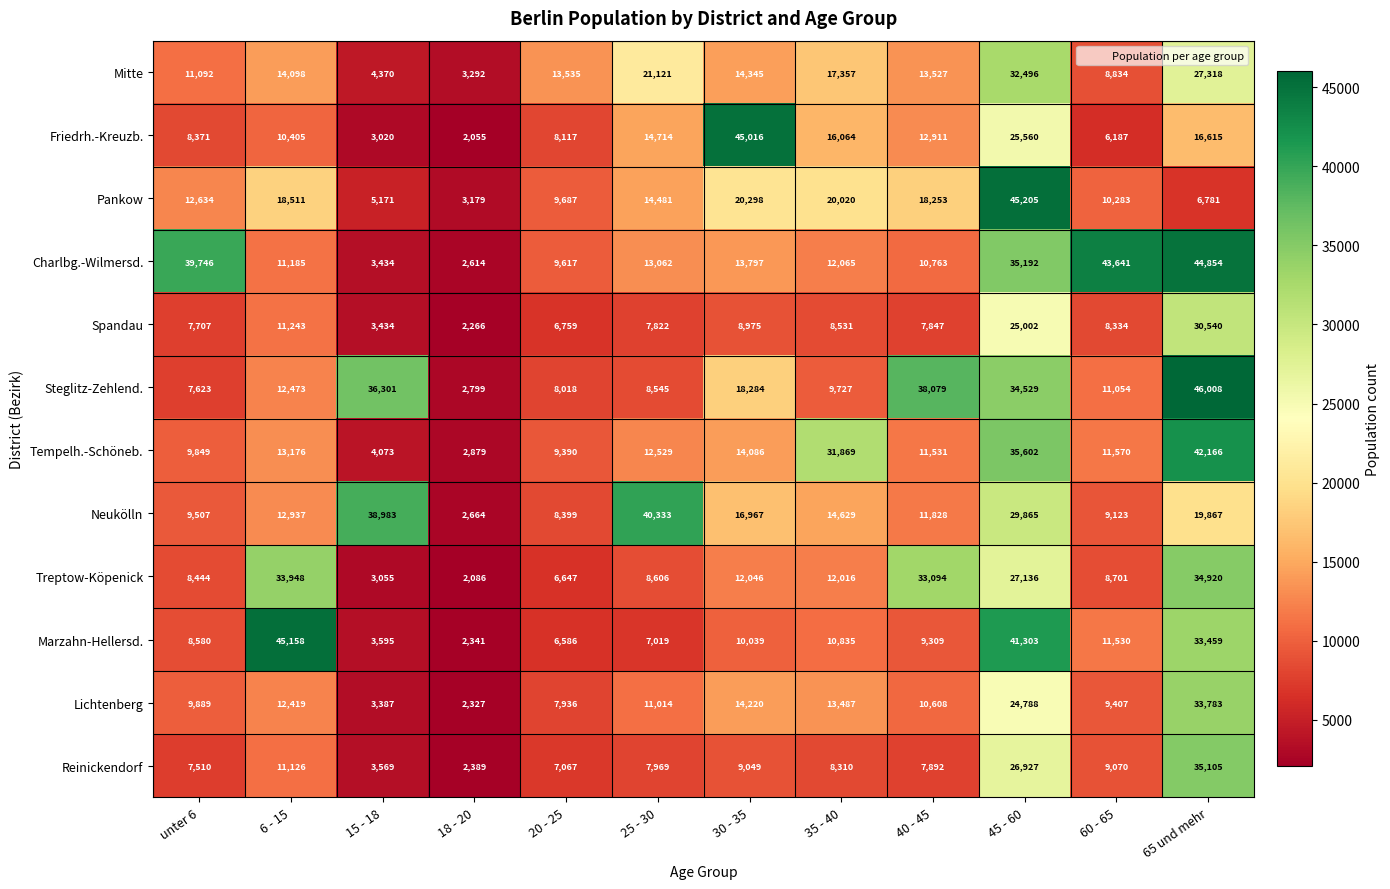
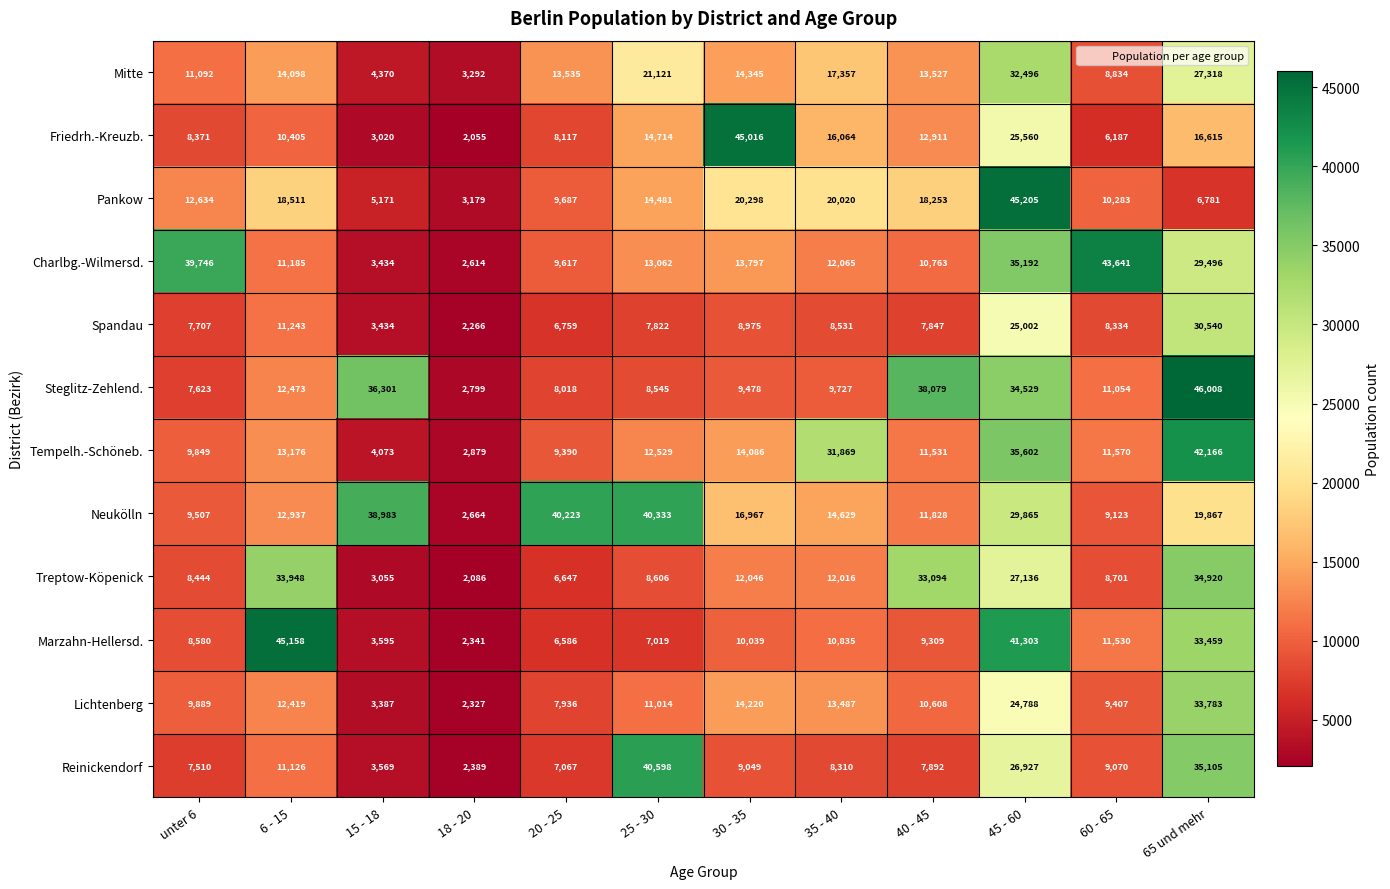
Charlbg.-Wilmersd., 65 und mehr: 44,854 -> 29,496
Steglitz-Zehlend., 30 - 35: 18,284 -> 9,478
Neukölln, 20 - 25: 8,399 -> 40,223
Reinickendorf, 25 - 30: 7,969 -> 40,598
